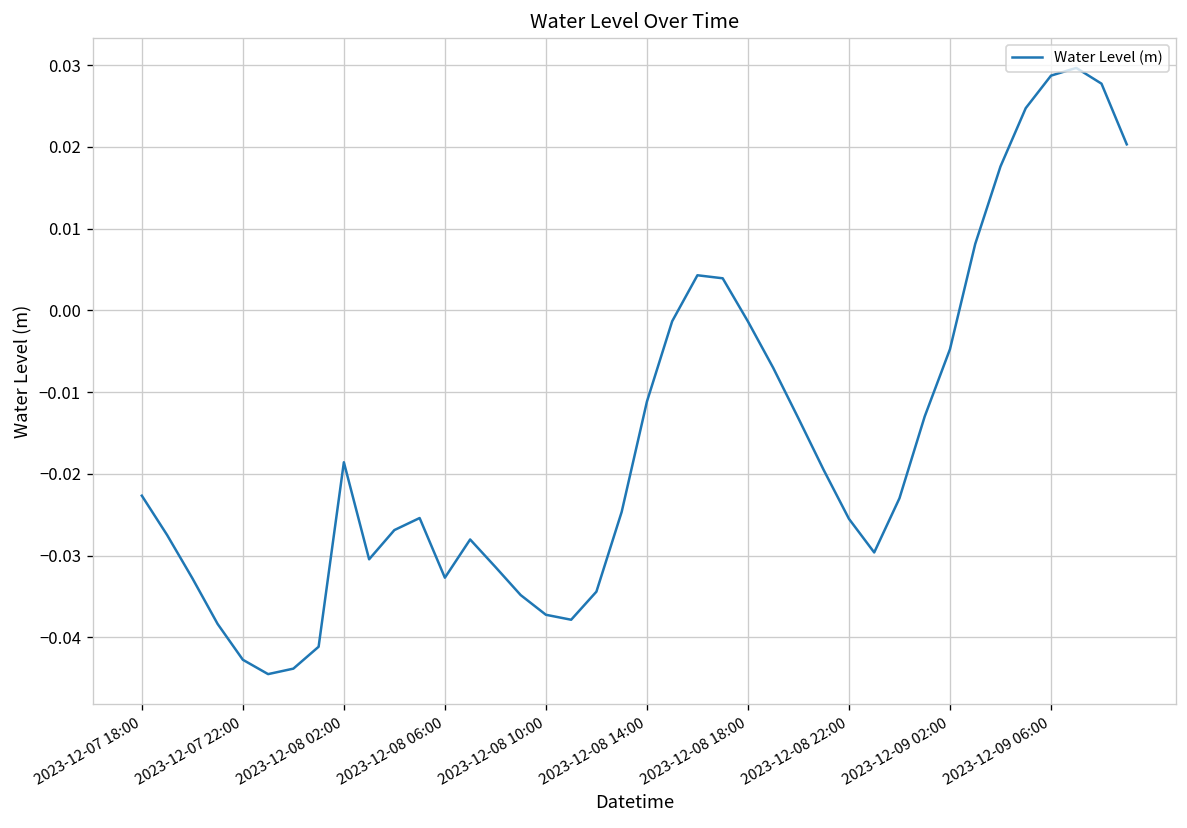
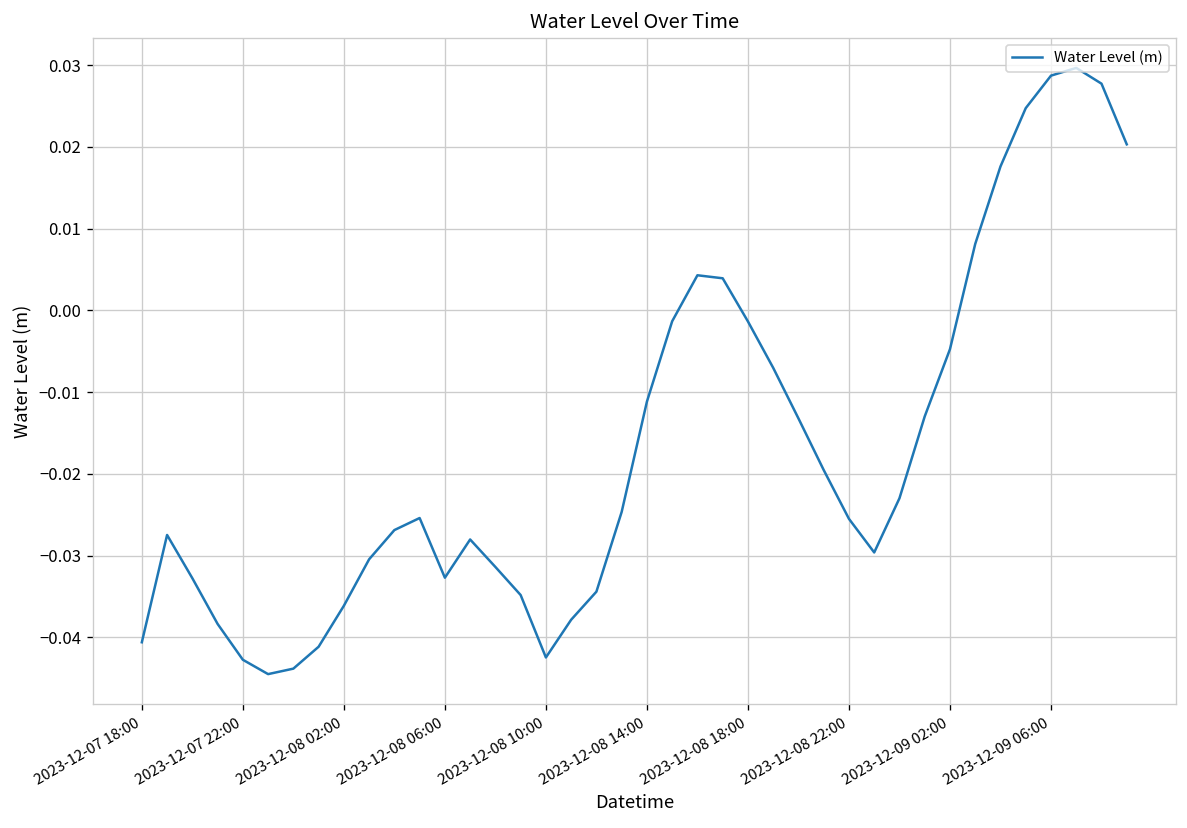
2023-12-07 18:00: -0.023 -> -0.041
2023-12-08 02:00: -0.019 -> -0.036
2023-12-08 10:00: -0.037 -> -0.042
